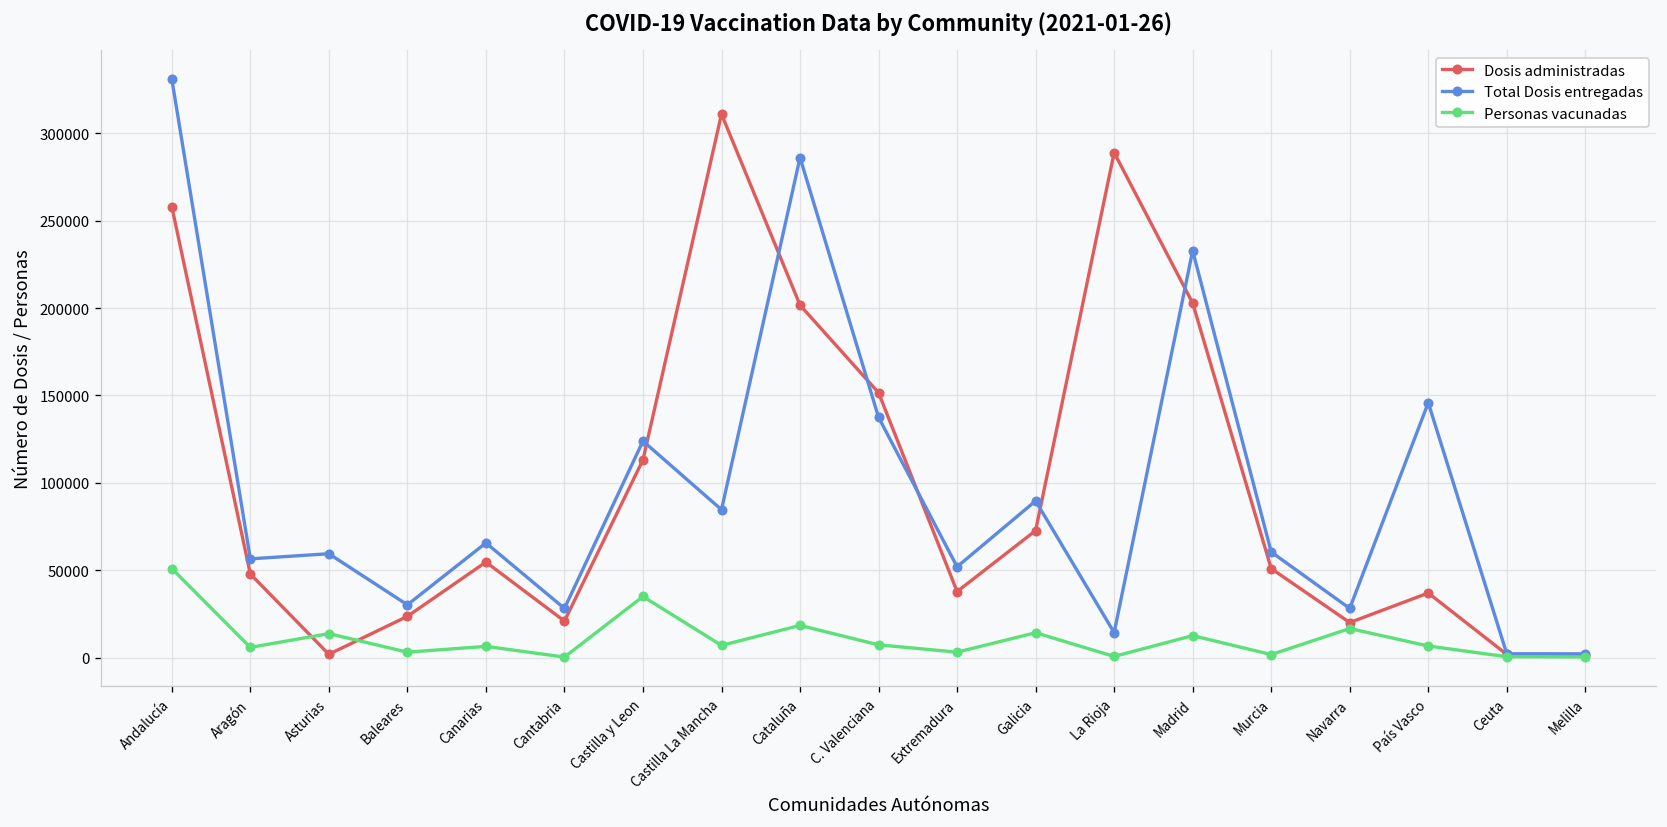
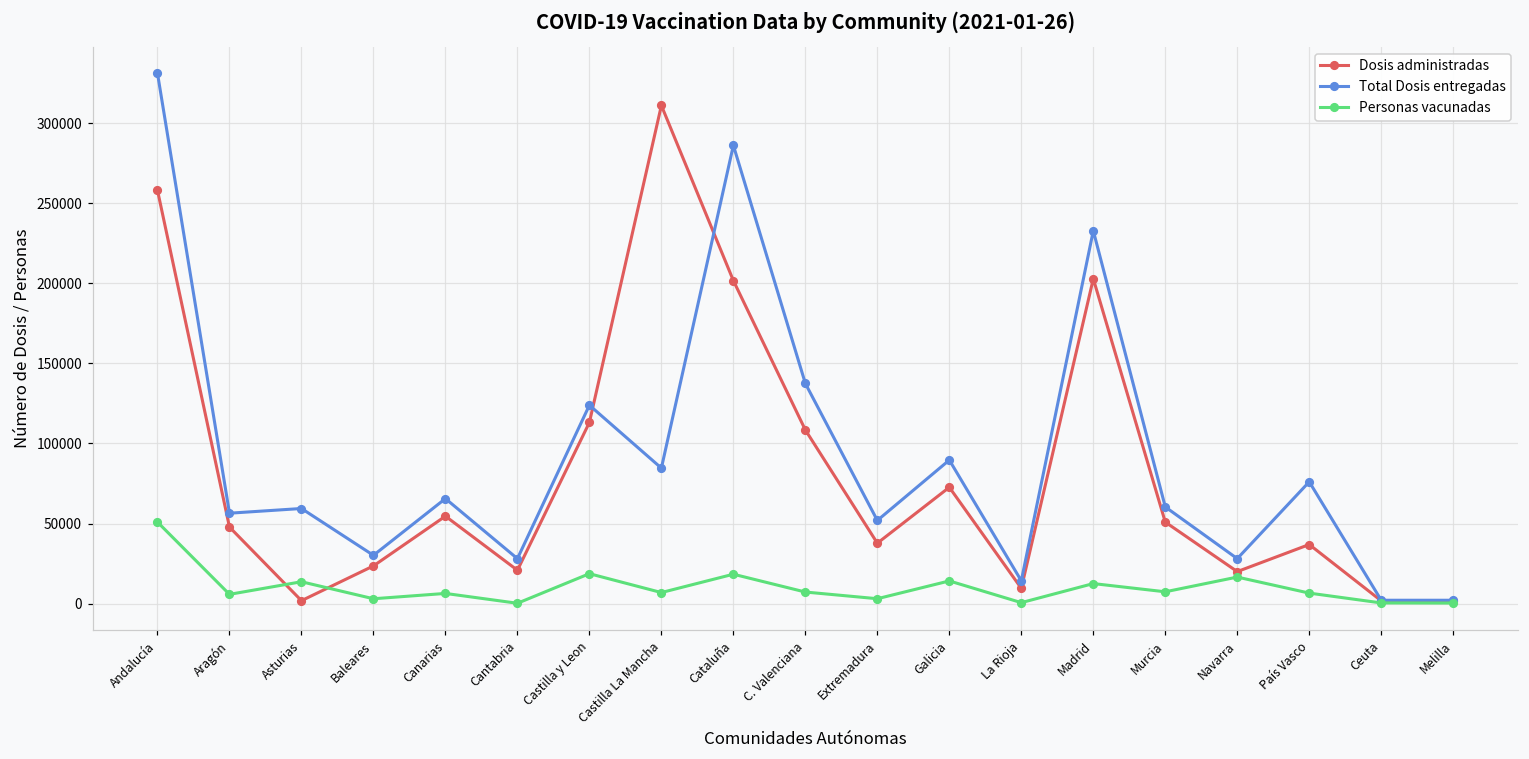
Personas vacunadas, Castilla y Leon: 35000 -> 19000
Dosis administradas, C. Valenciana: 152000 -> 108000
Dosis administradas, La Rioja: 289000 -> 10000
Personas vacunadas, Murcia: 2000 -> 7000
Total Dosis entregadas, País Vasco: 146000 -> 76000
